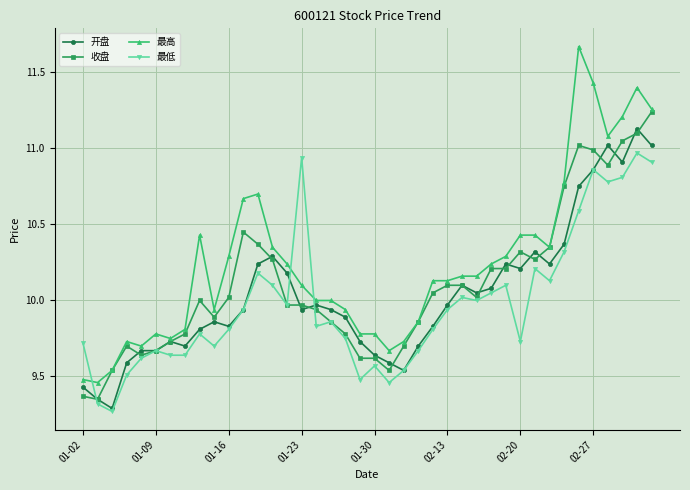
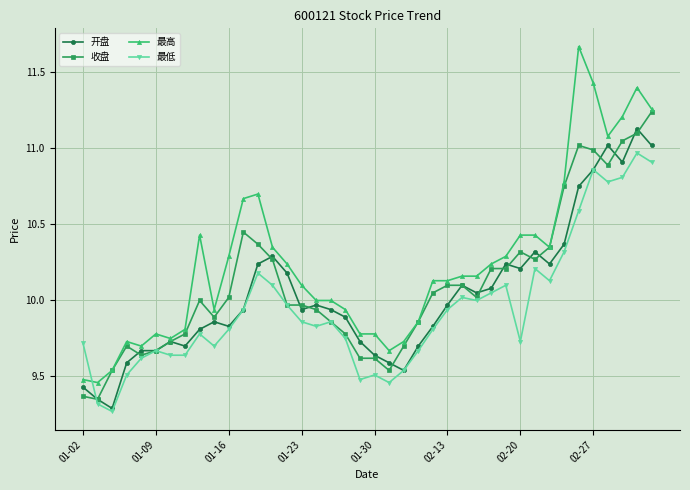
最低, 01-23: 10.94 -> 9.86
最低, 01-30: 9.57 -> 9.51
